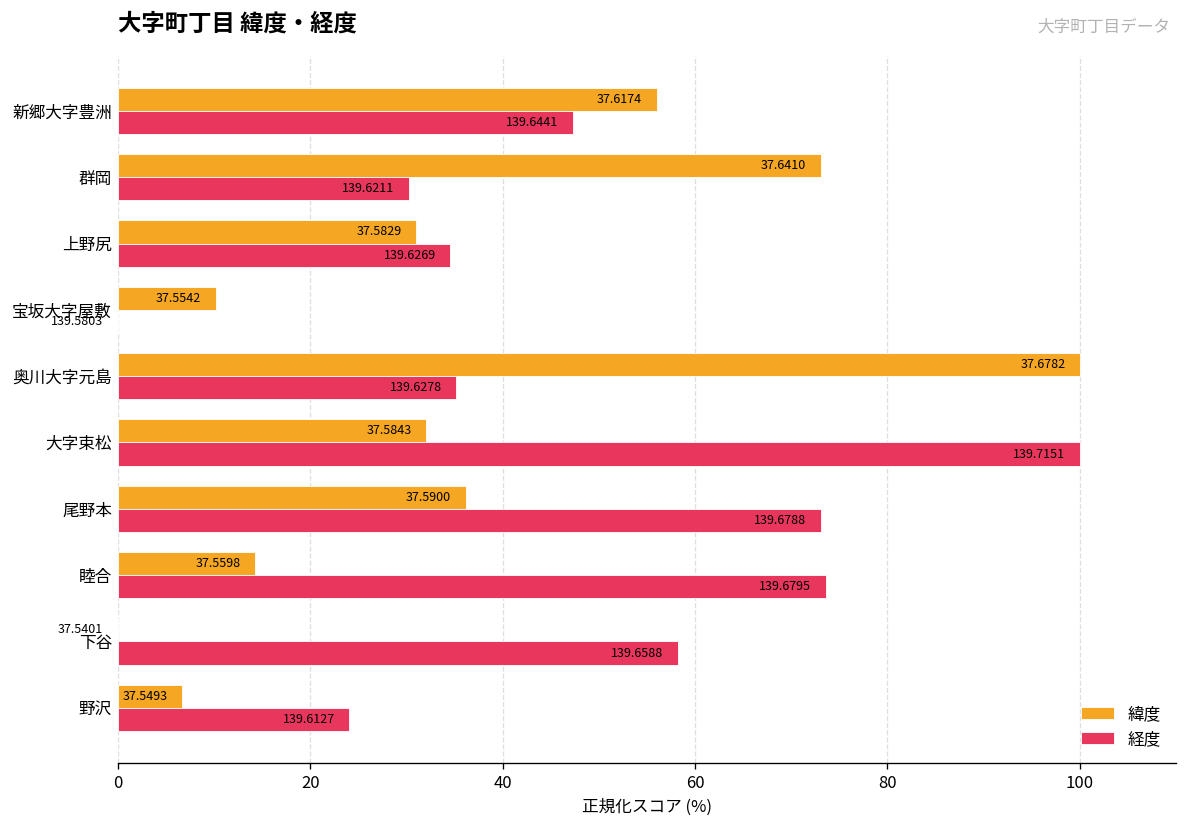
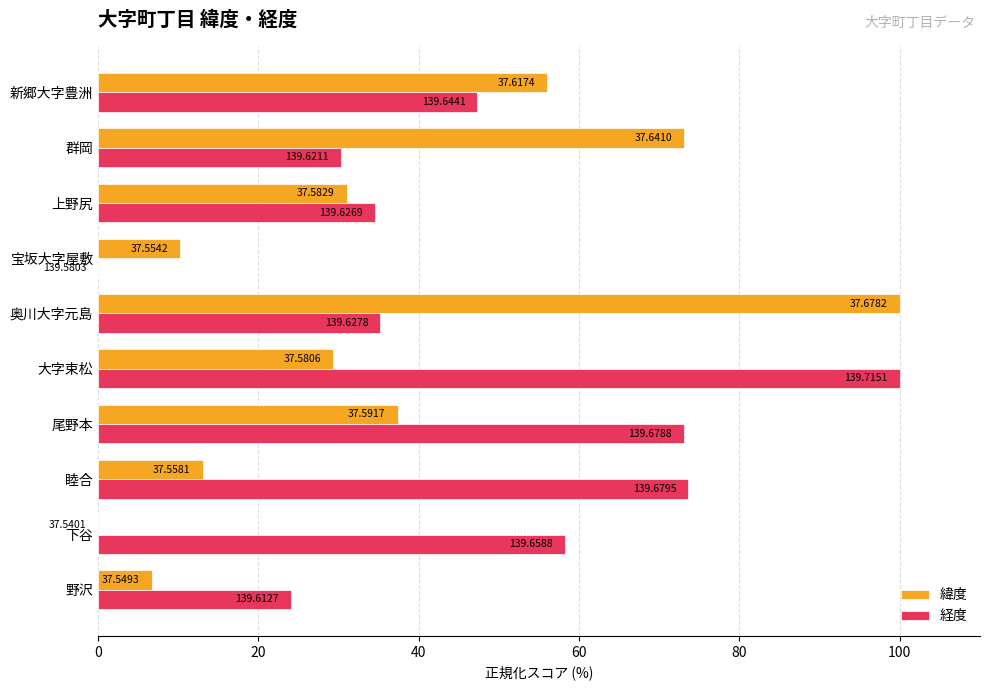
緯度, 大字束松: 37.5843 -> 37.5806
緯度, 尾野本: 37.5900 -> 37.5917
緯度, 睦合: 37.5598 -> 37.5581
